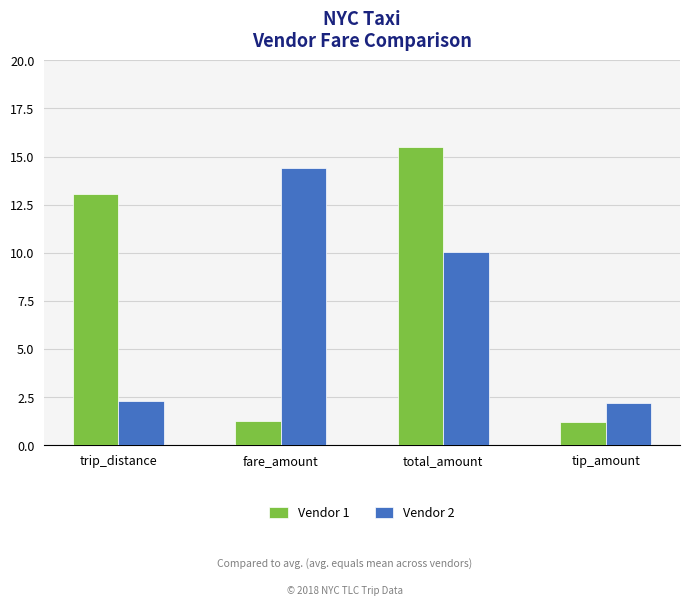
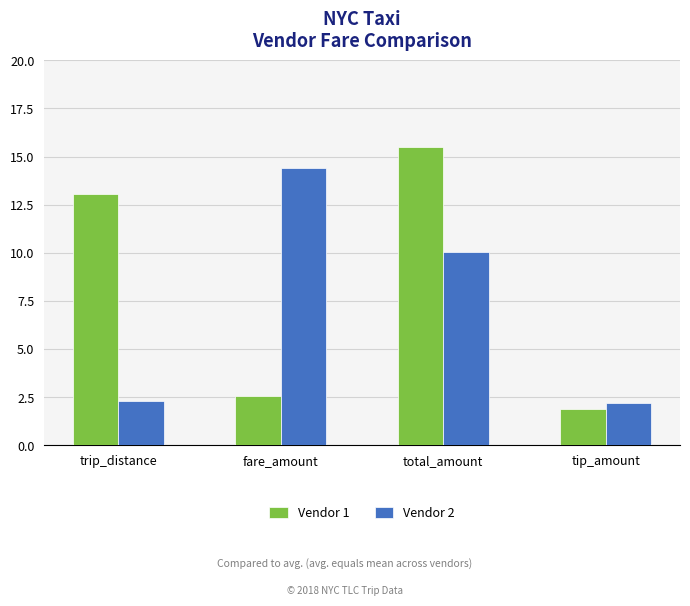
Vendor 1, fare_amount: 1.3 -> 2.6
Vendor 1, tip_amount: 1.2 -> 1.9
